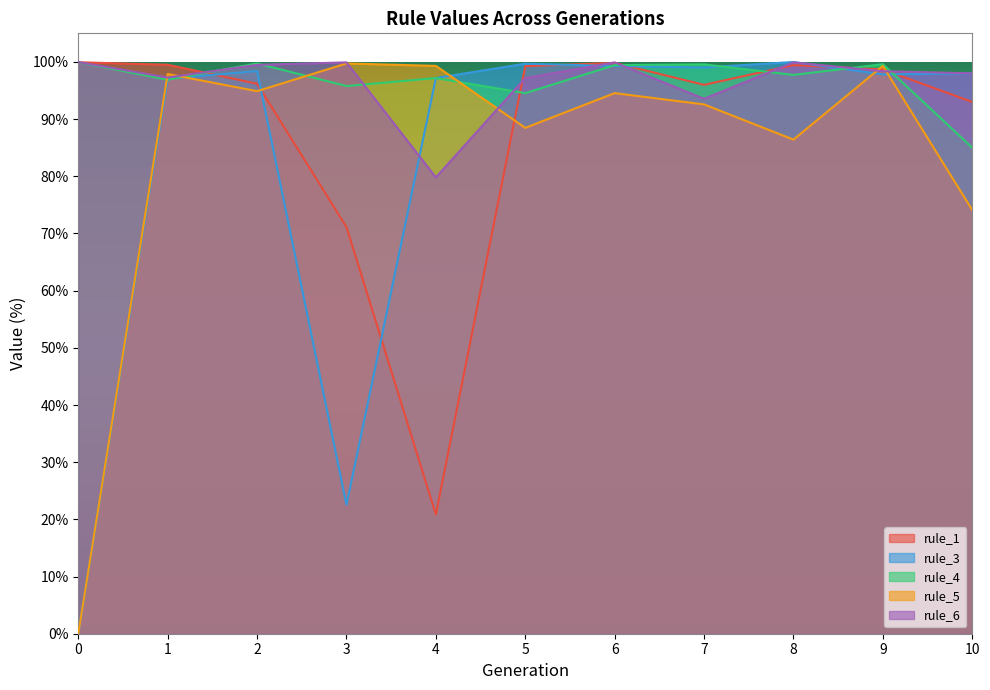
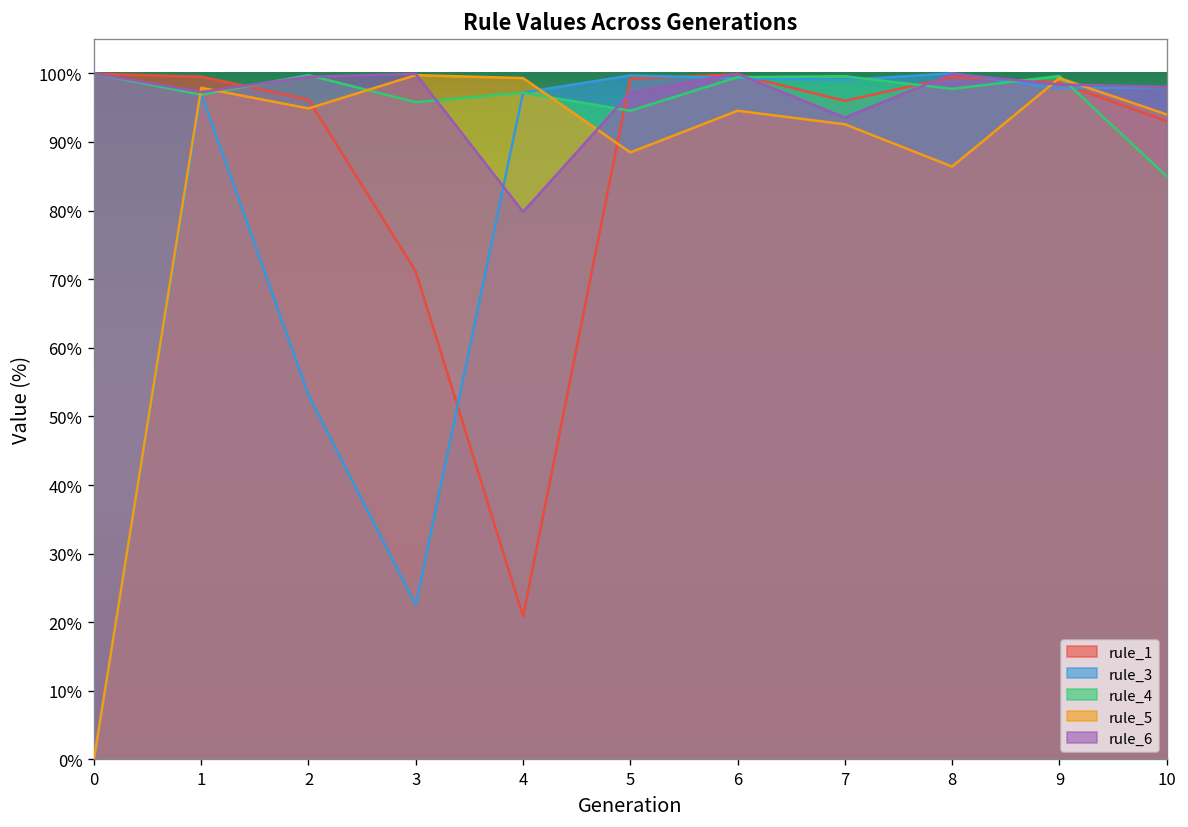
rule_3, 2: 98% -> 53%
rule_5, 10: 74% -> 94%
